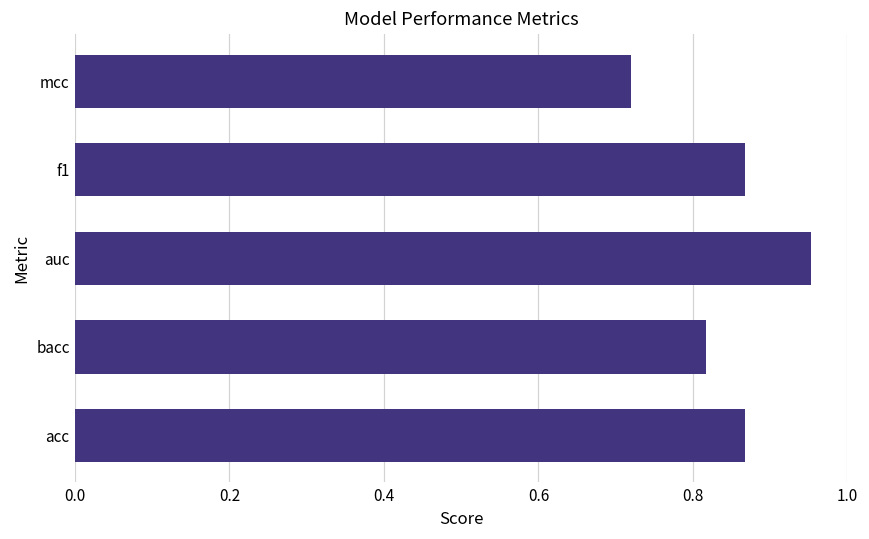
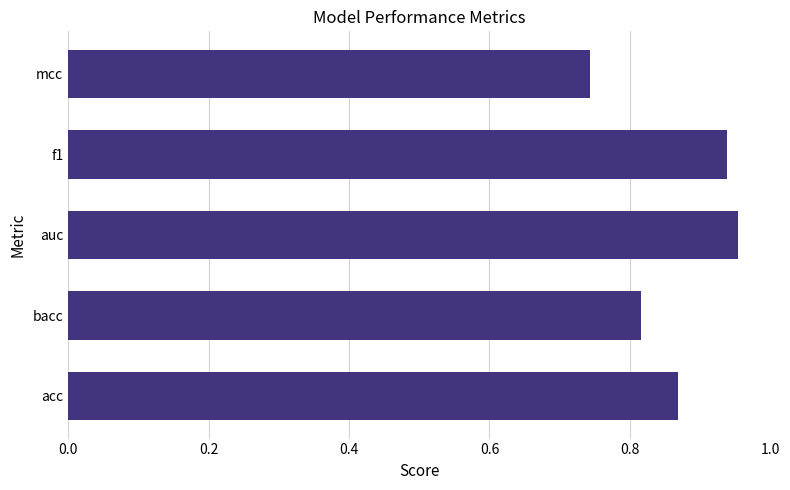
mcc: 0.72 -> 0.74
f1: 0.87 -> 0.94
